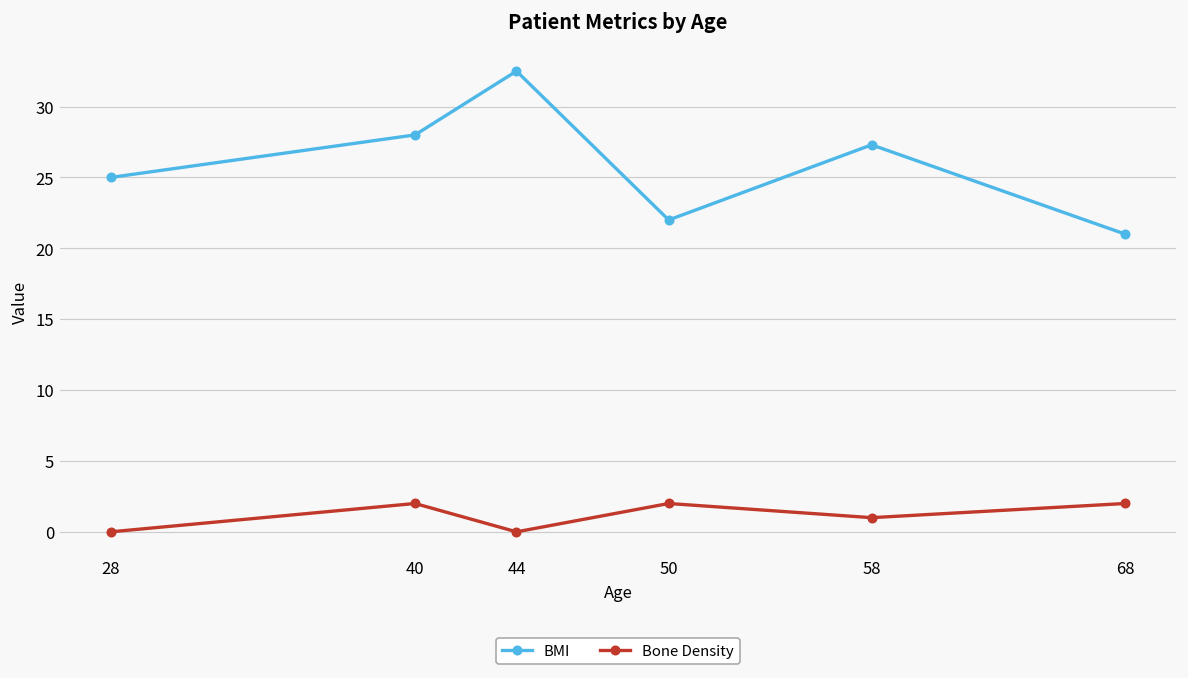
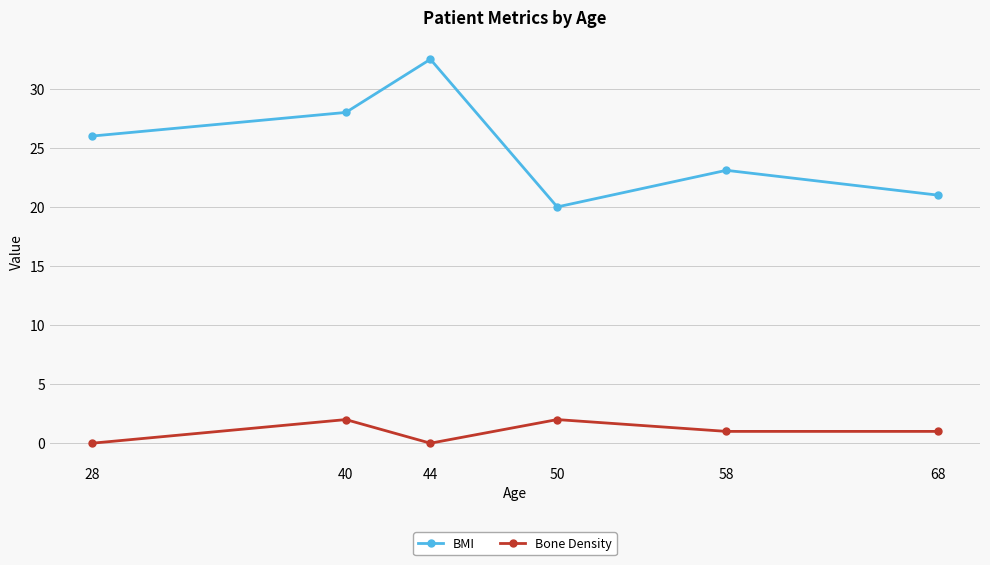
BMI, 28: 25 -> 26
BMI, 50: 22 -> 20
BMI, 58: 27.3 -> 23.1
Bone Density, 68: 2 -> 1
